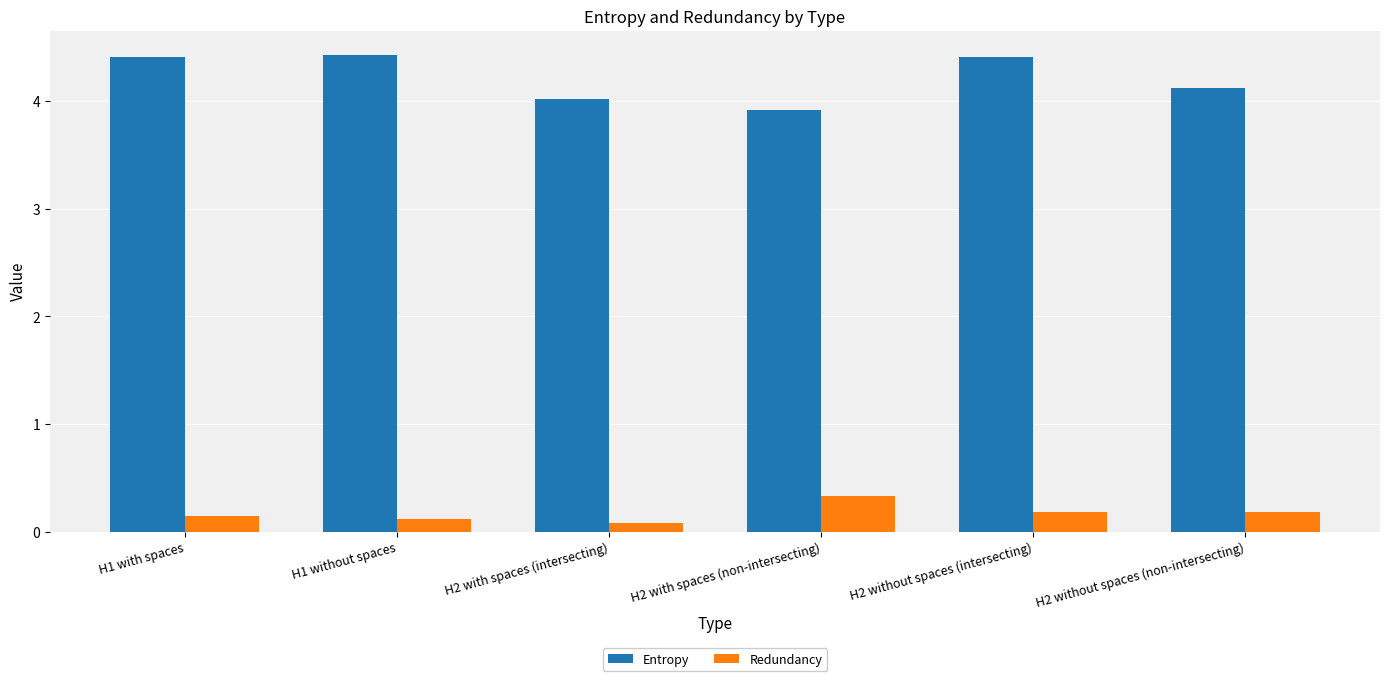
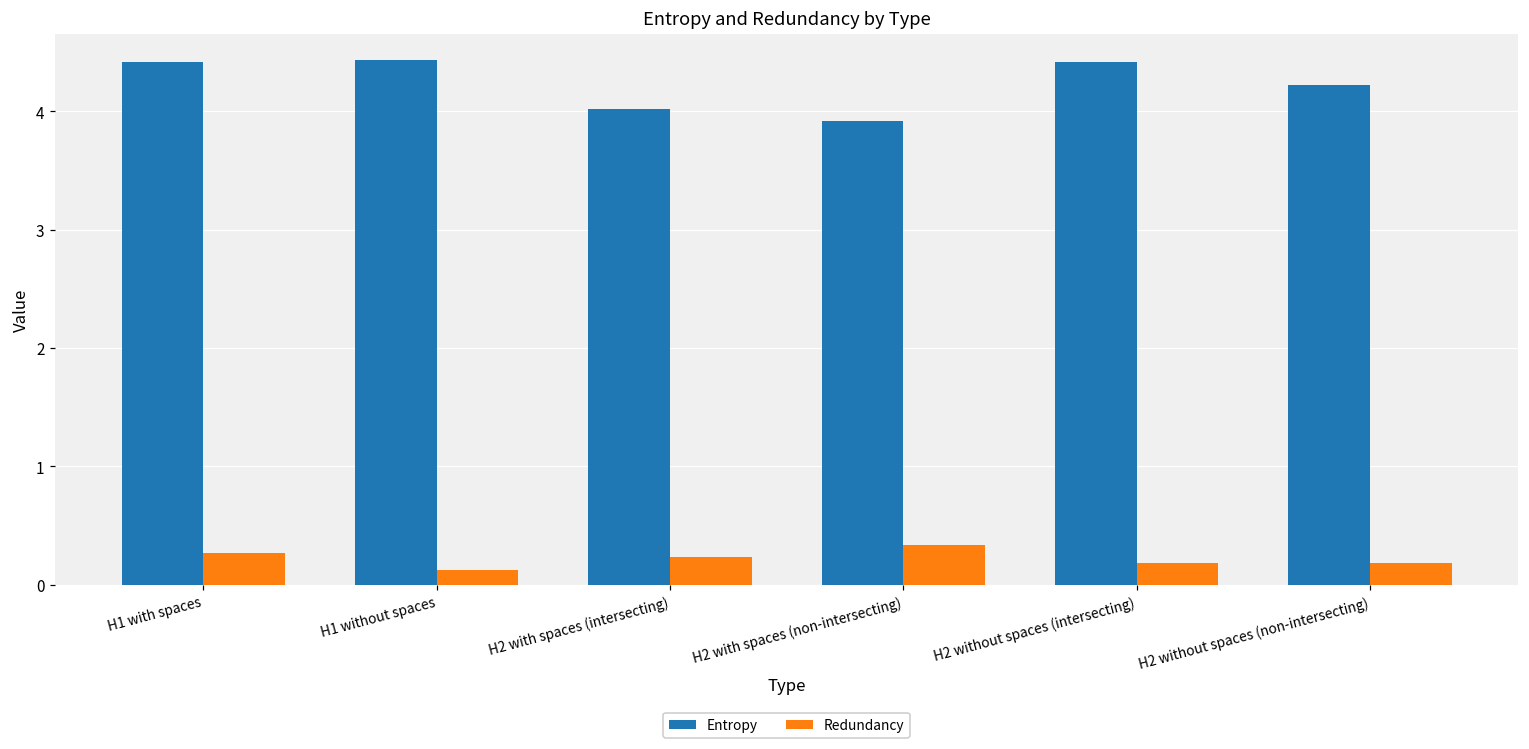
Redundancy, H1 with spaces: 0.15 -> 0.26
Redundancy, H2 with spaces (intersecting): 0.08 -> 0.23
Entropy, H2 without spaces (non-intersecting): 4.12 -> 4.22
